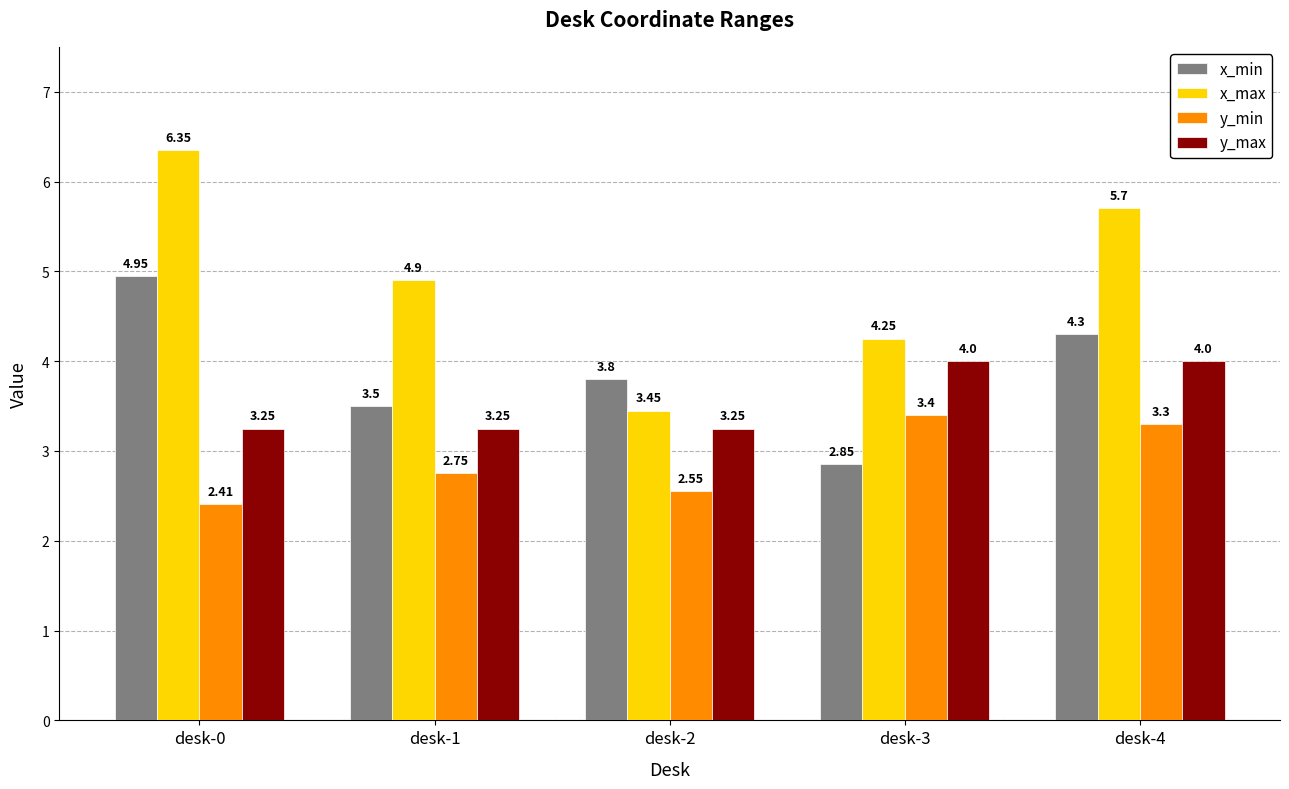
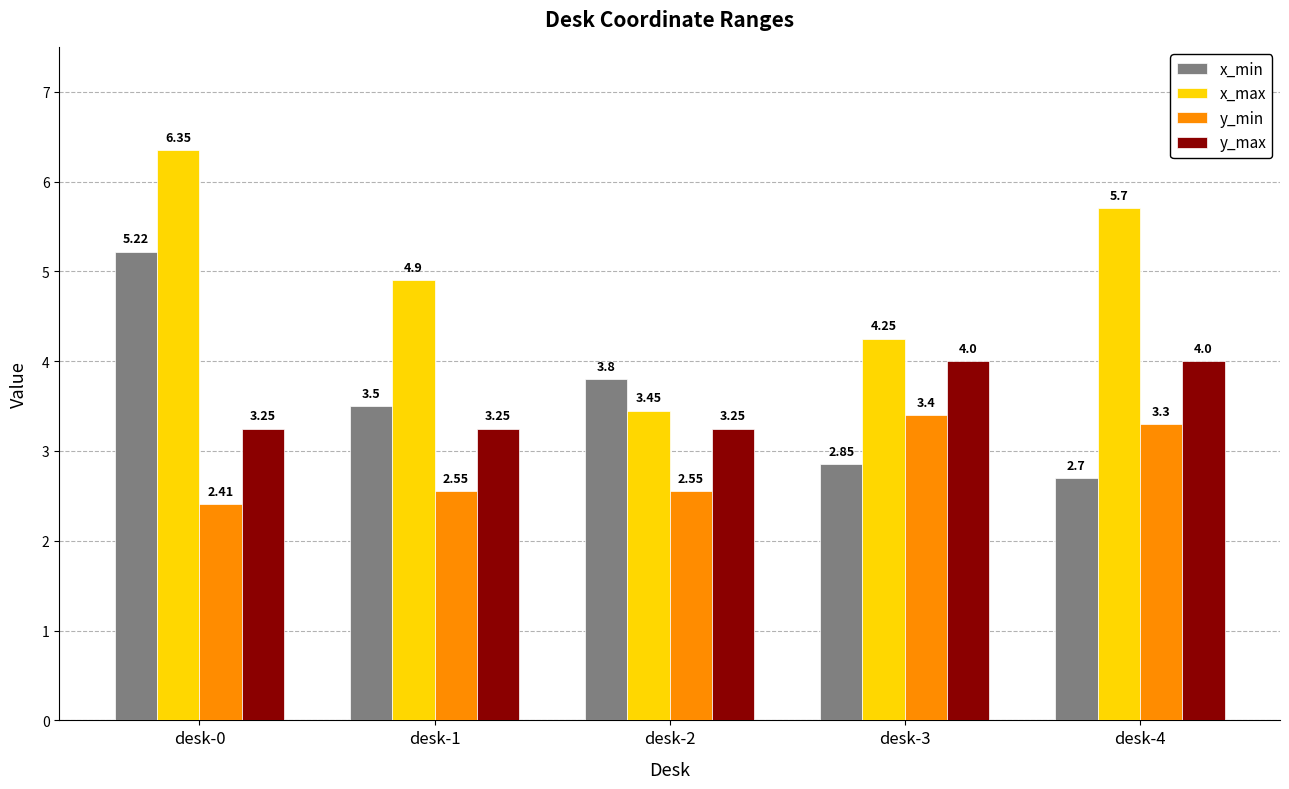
x_min, desk-0: 4.95 -> 5.22
y_min, desk-1: 2.75 -> 2.55
x_min, desk-4: 4.3 -> 2.7
